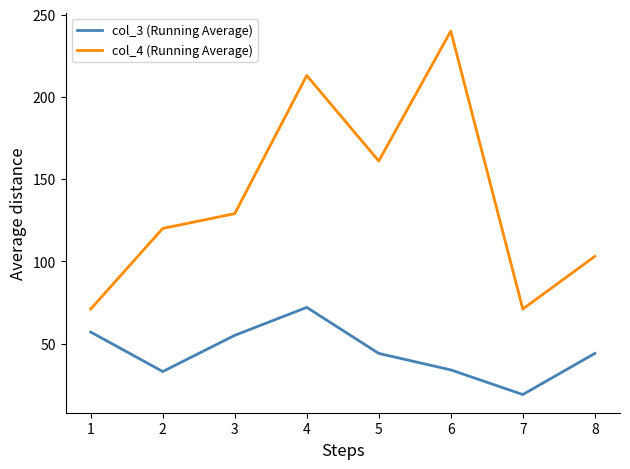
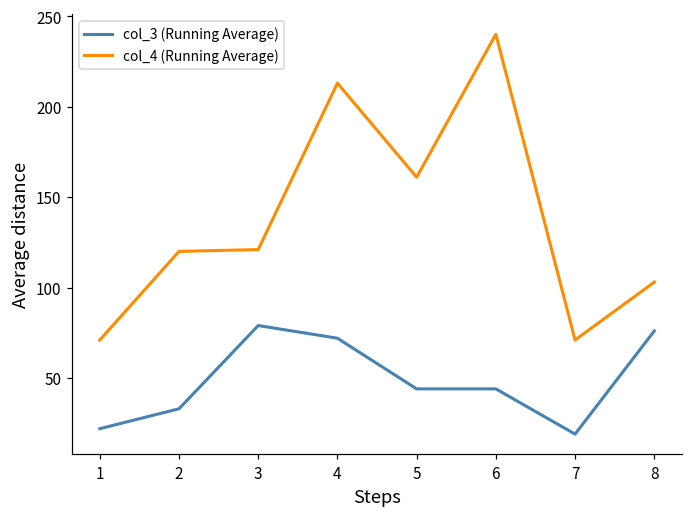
col_3 (Running Average), 1: 57 -> 22
col_3 (Running Average), 3: 55 -> 79
col_4 (Running Average), 3: 129 -> 121
col_3 (Running Average), 6: 34 -> 44
col_3 (Running Average), 8: 44 -> 76
